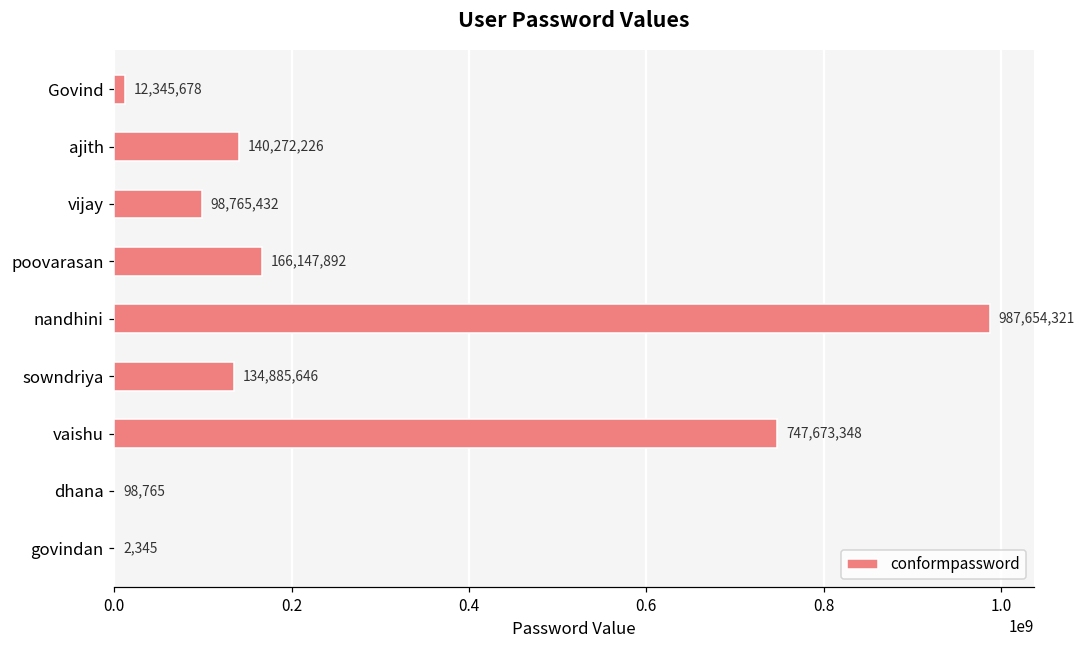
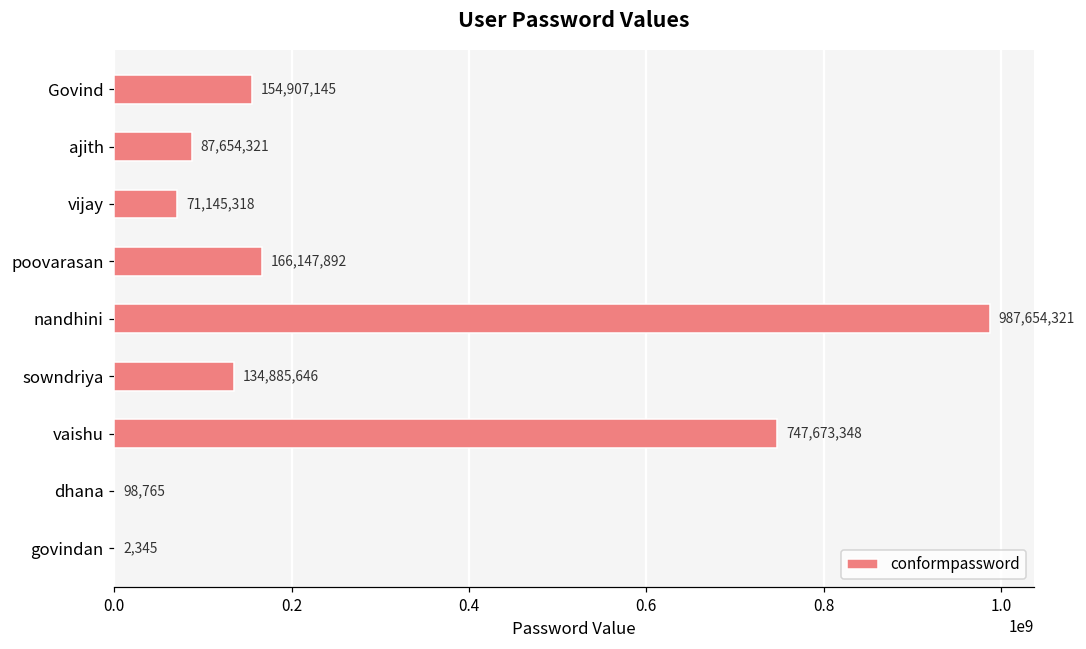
Govind: 12,345,678 -> 154,907,145
ajith: 140,272,226 -> 87,654,321
vijay: 98,765,432 -> 71,145,318
